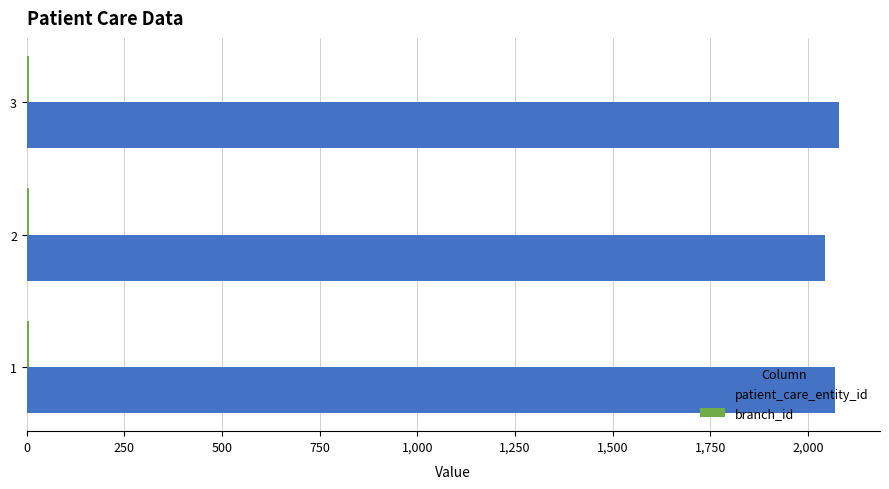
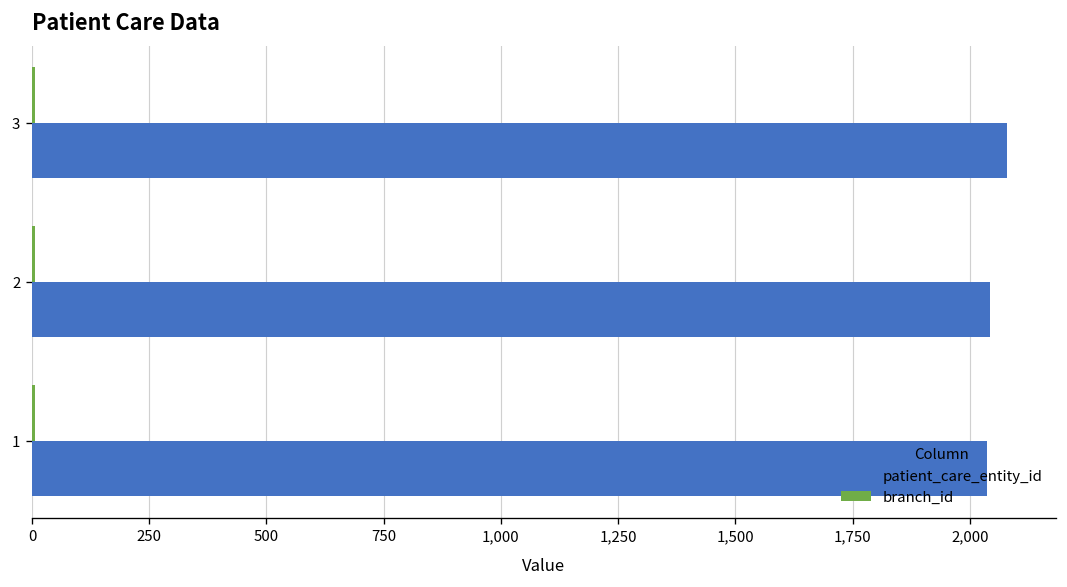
patient_care_entity_id, 1: 2,070 -> 2,040
